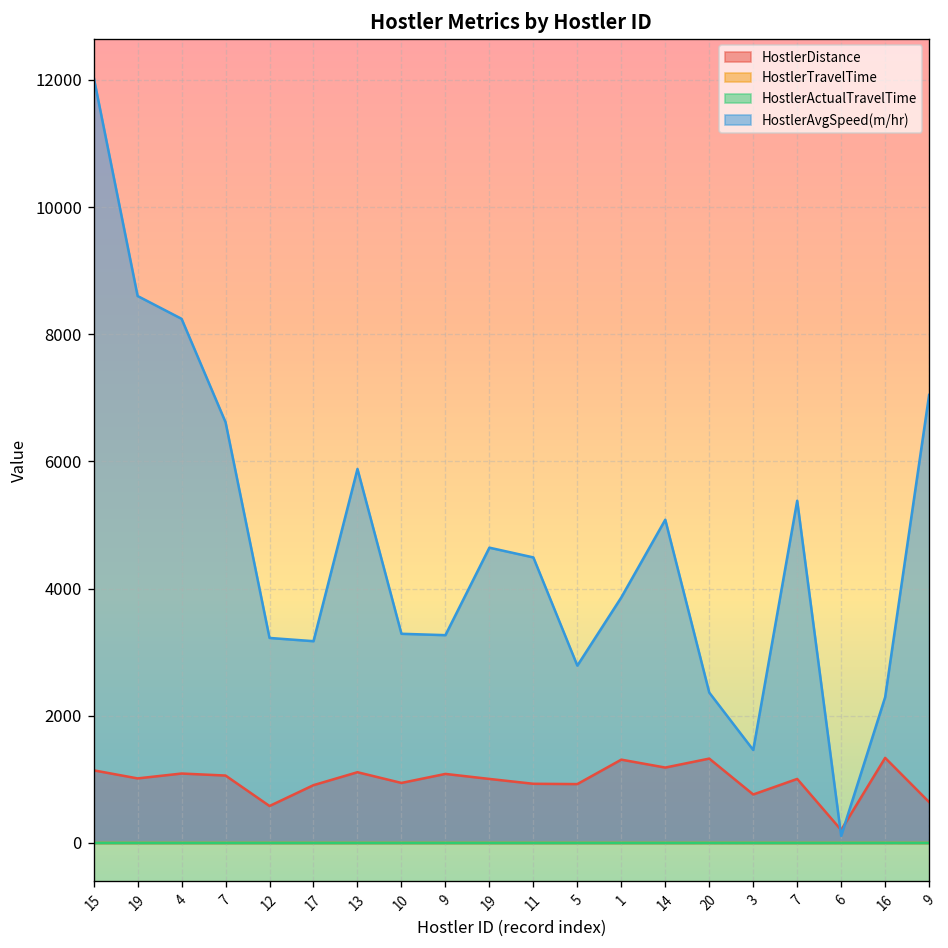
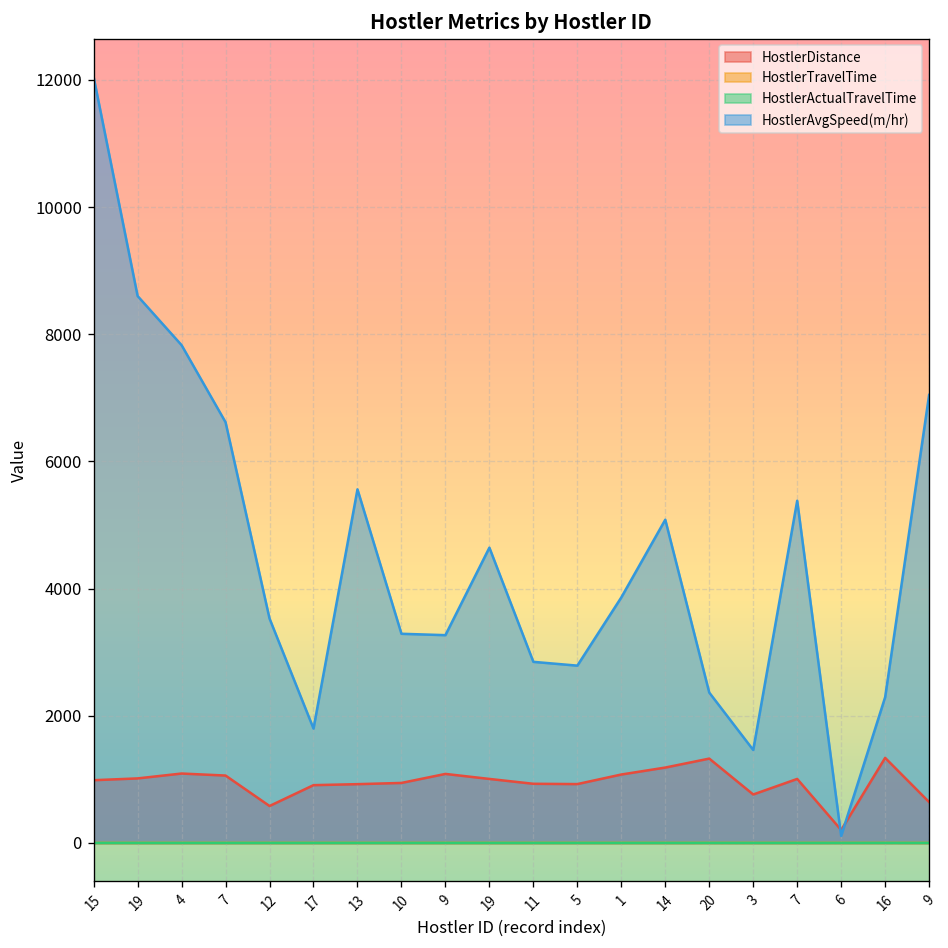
HostlerDistance, 15: 1100 -> 1000
HostlerAvgSpeed(m/hr), 4: 8200 -> 7800
HostlerAvgSpeed(m/hr), 12: 3200 -> 3500
HostlerAvgSpeed(m/hr), 17: 3200 -> 1800
HostlerDistance, 13: 1100 -> 900
HostlerAvgSpeed(m/hr), 13: 5900 -> 5600
HostlerAvgSpeed(m/hr), 11: 4500 -> 2800
HostlerDistance, 1: 1300 -> 1100
